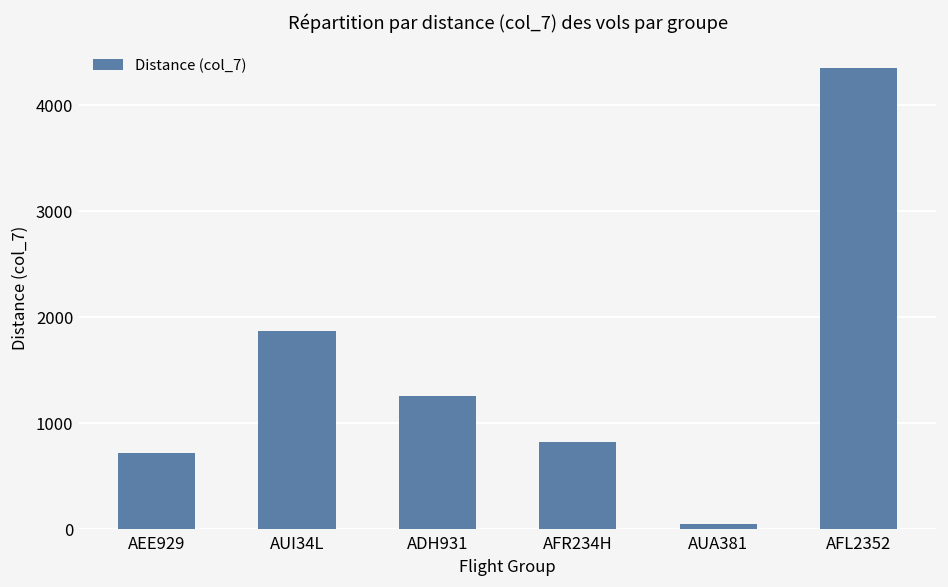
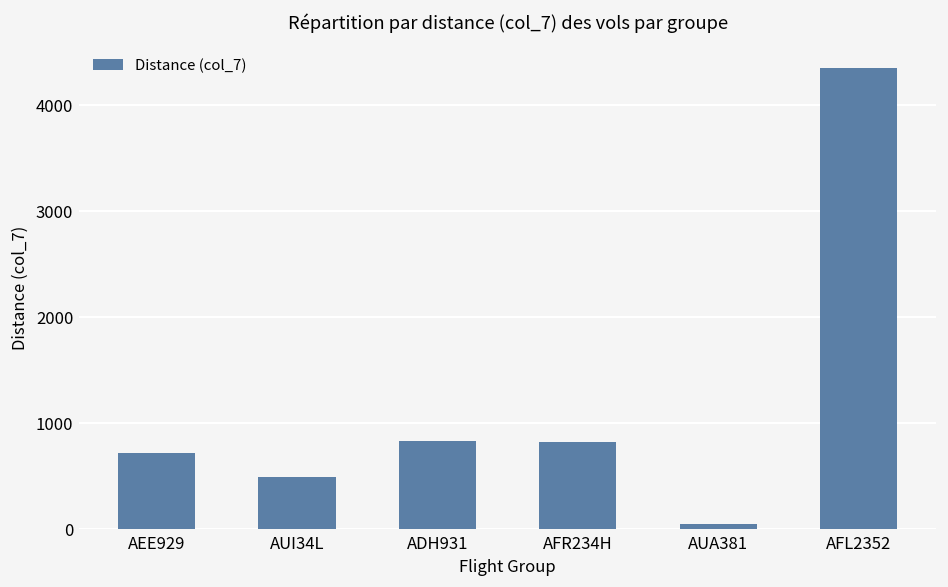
AUI34L: 1900 -> 500
ADH931: 1300 -> 800
